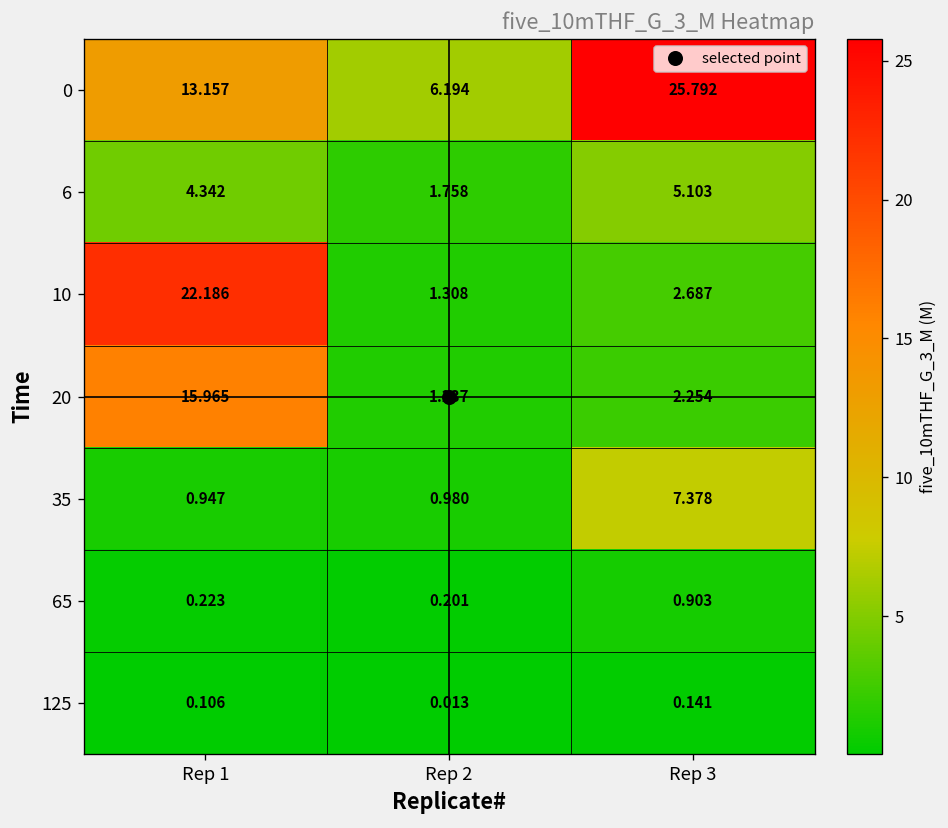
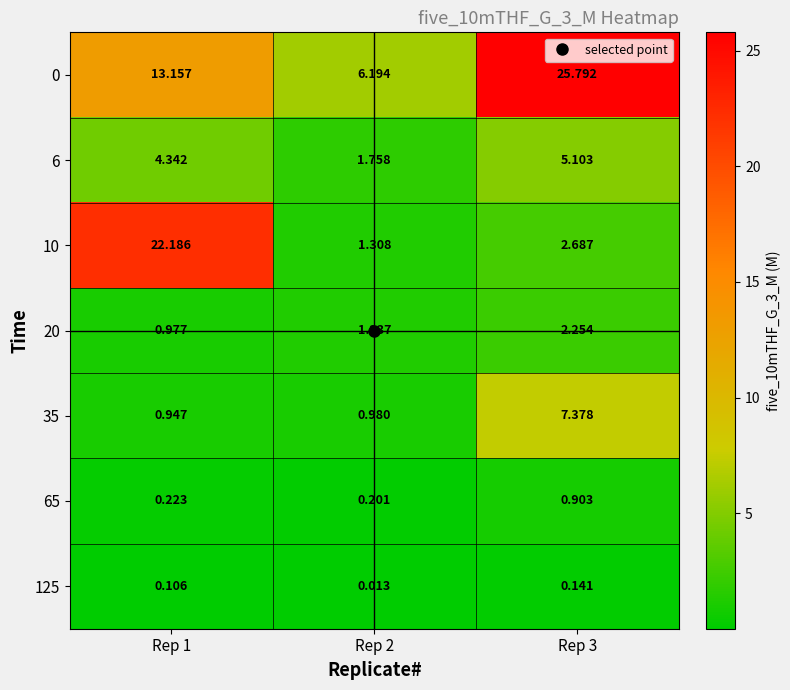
20, Rep 1: 15.965 -> 0.977
